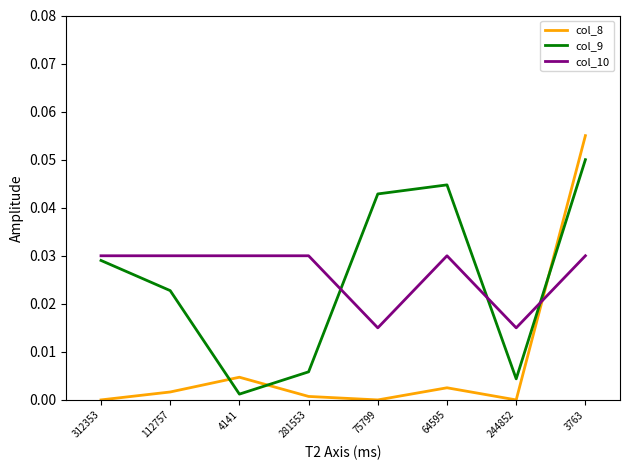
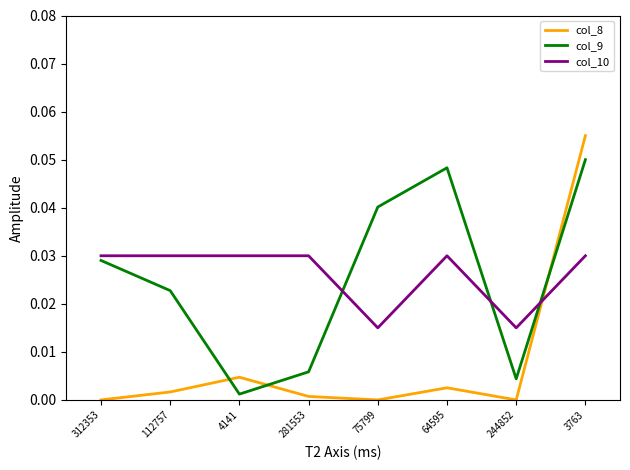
col_9, 75799: 0.043 -> 0.040
col_9, 64595: 0.045 -> 0.048
